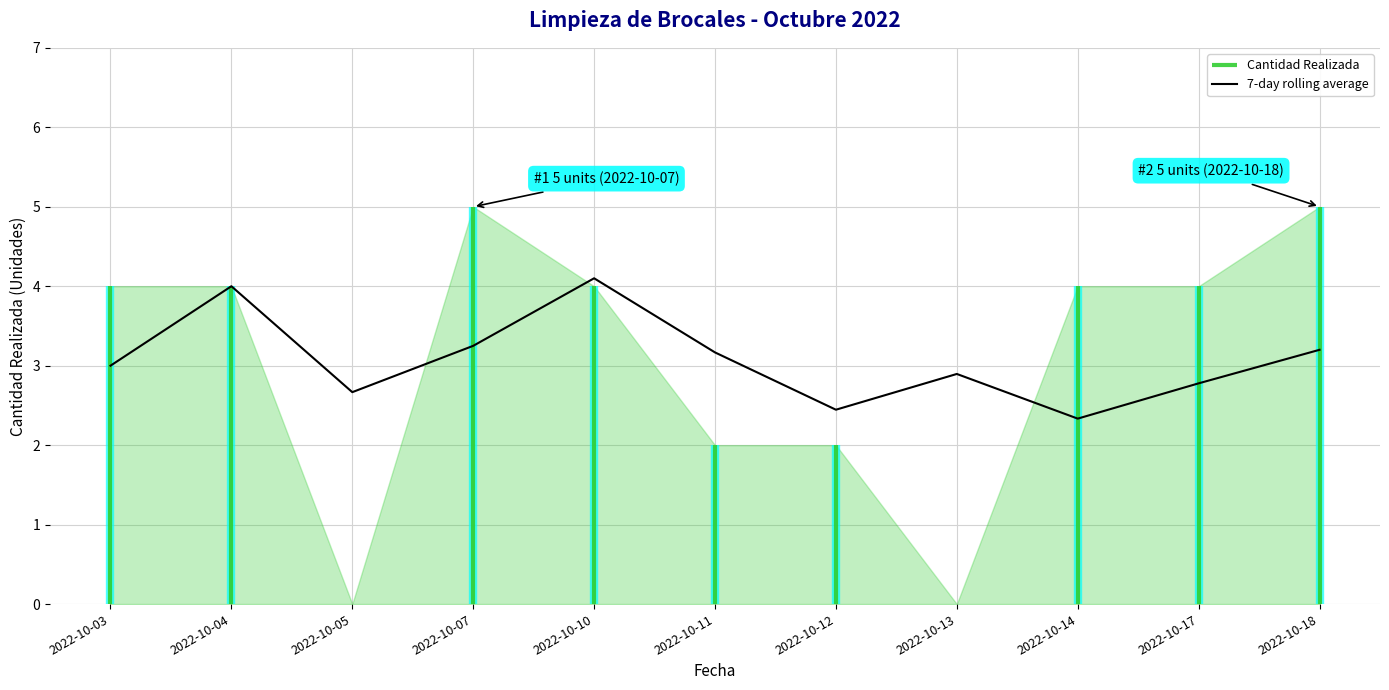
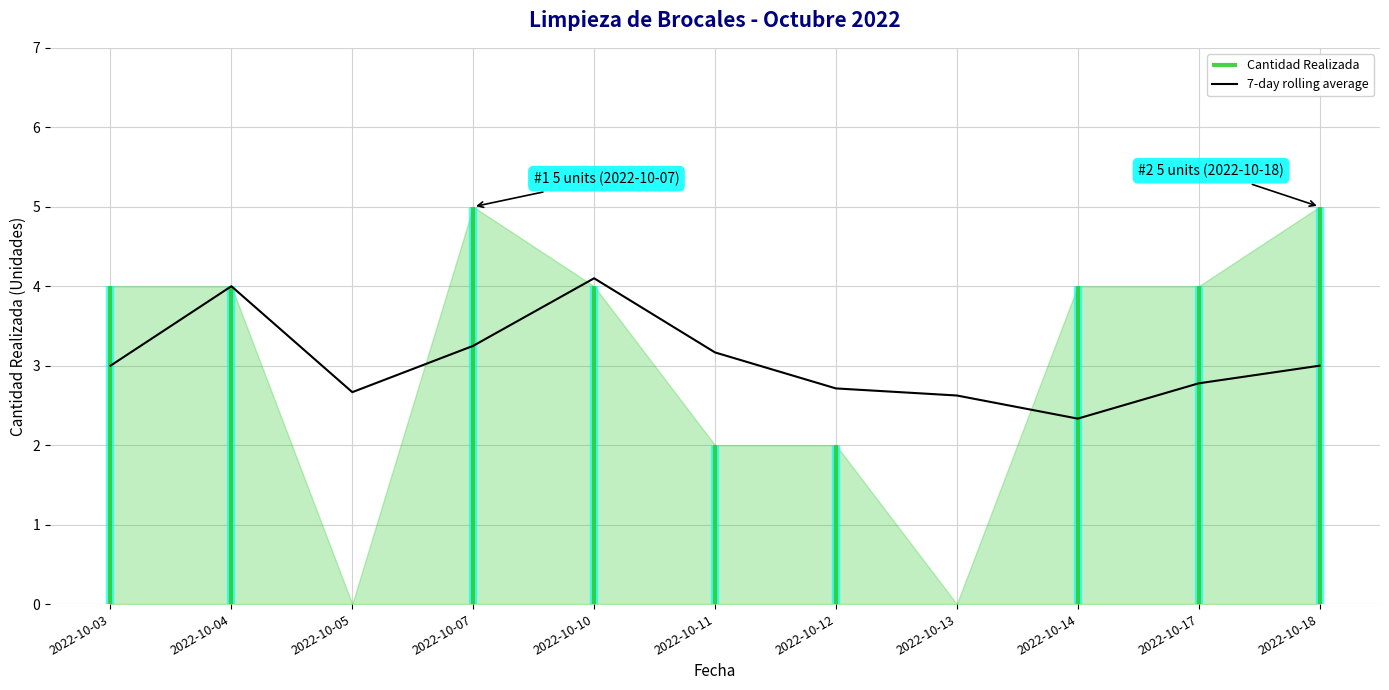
7-day rolling average, 2022-10-12: 2.4 -> 2.7
7-day rolling average, 2022-10-13: 2.9 -> 2.6
7-day rolling average, 2022-10-18: 3.2 -> 3.0
